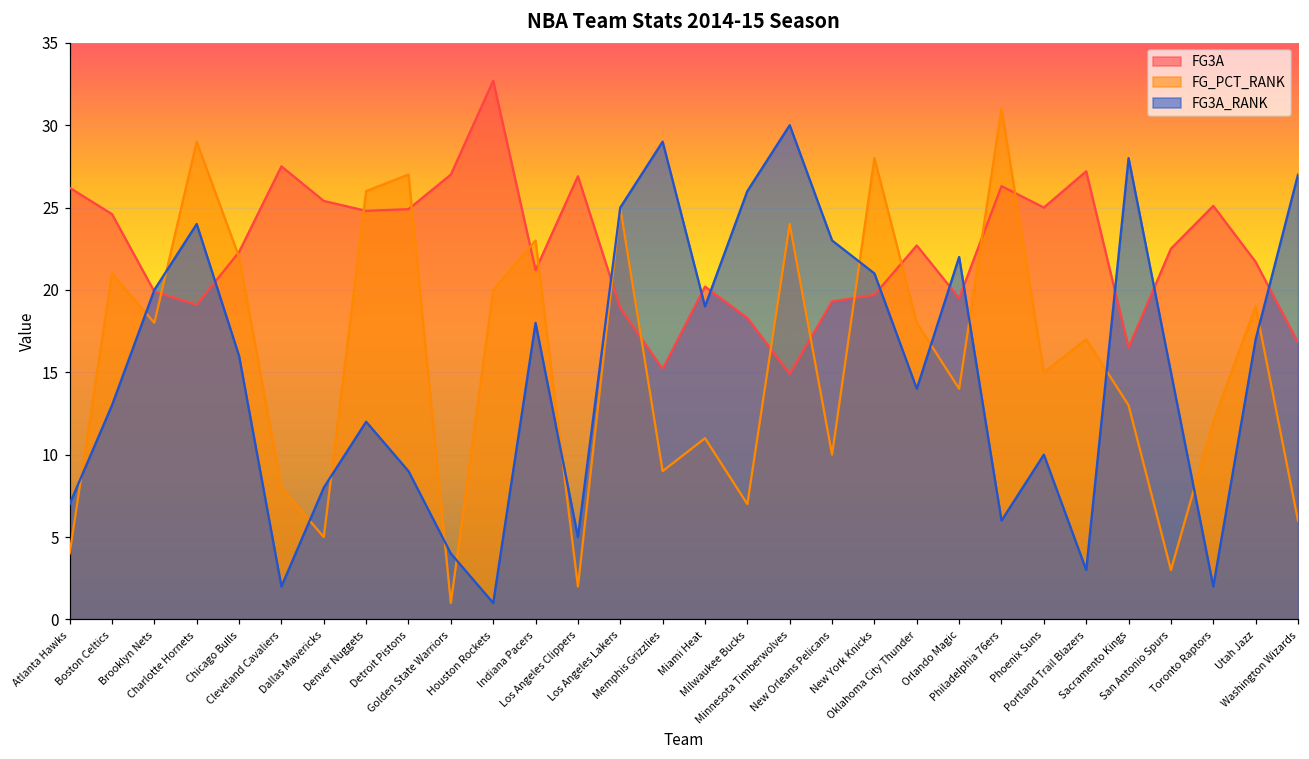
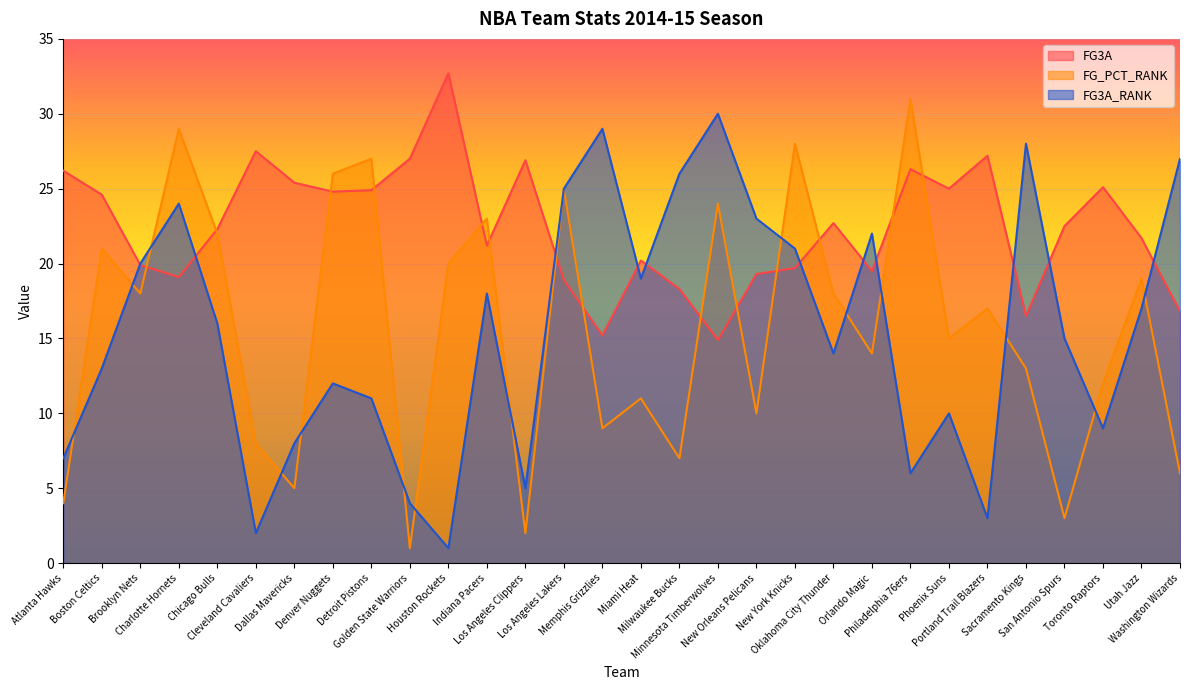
FG3A_RANK, Detroit Pistons: 9 -> 11
FG3A_RANK, Toronto Raptors: 2 -> 9
